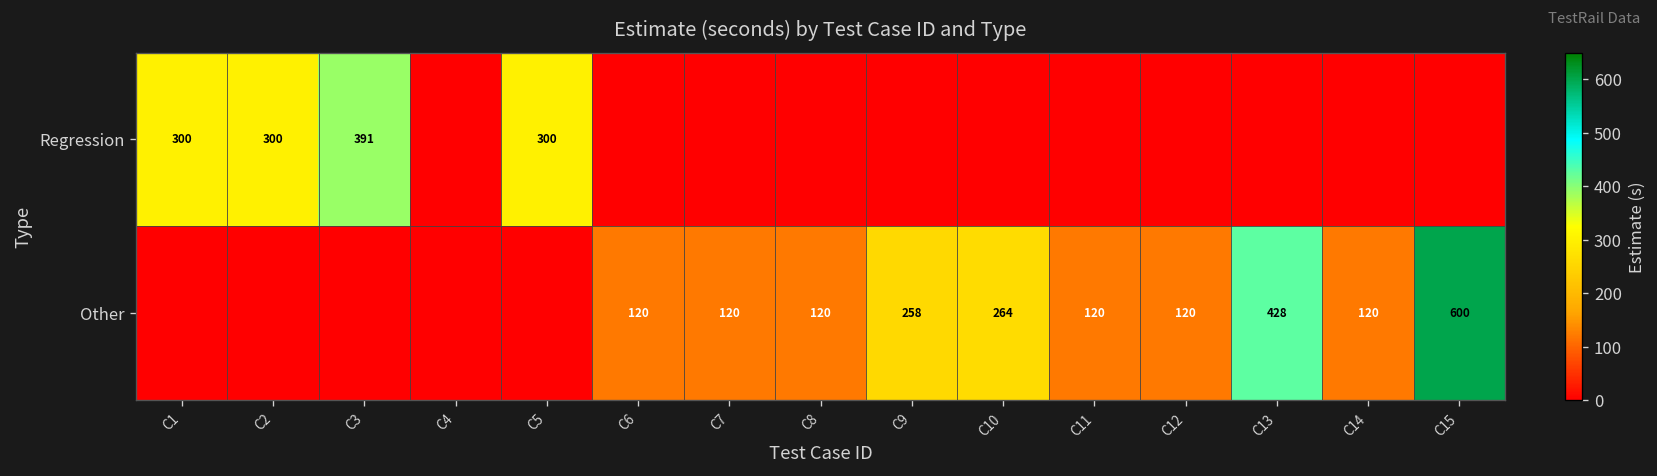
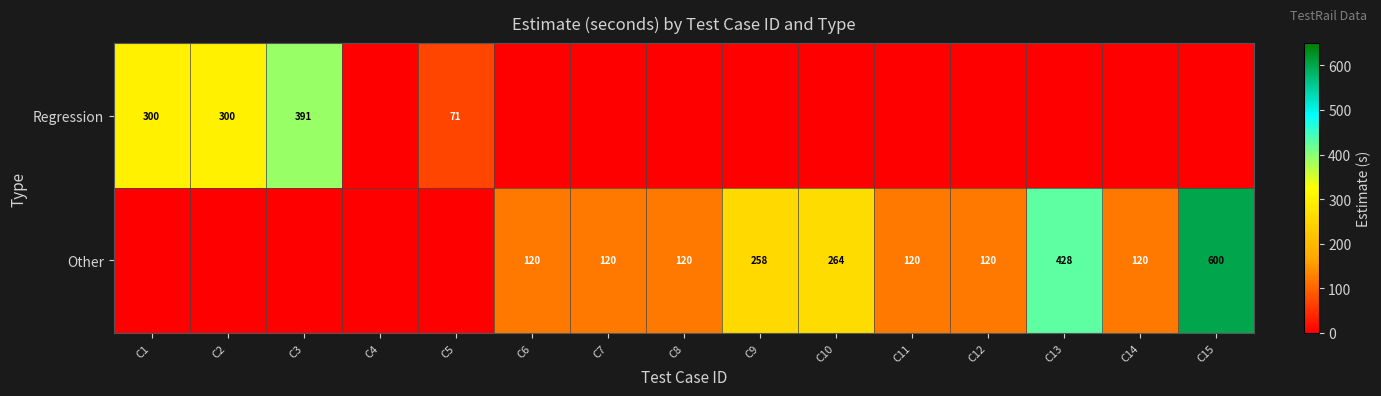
Regression, C5: 300 -> 71
